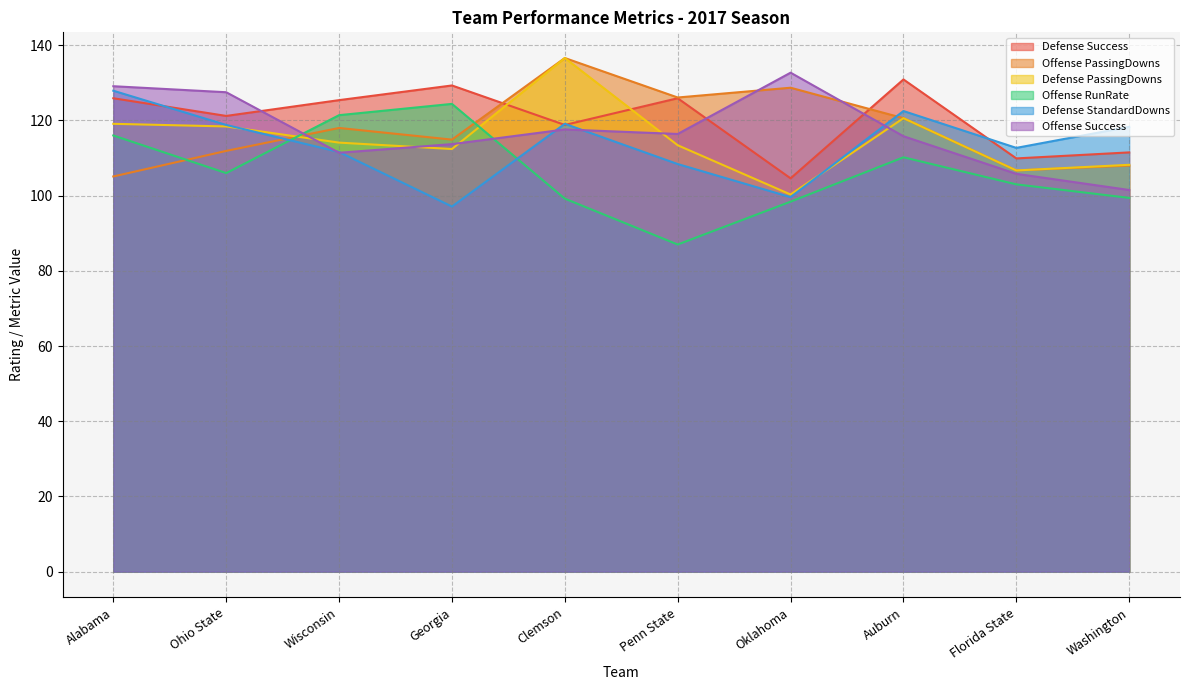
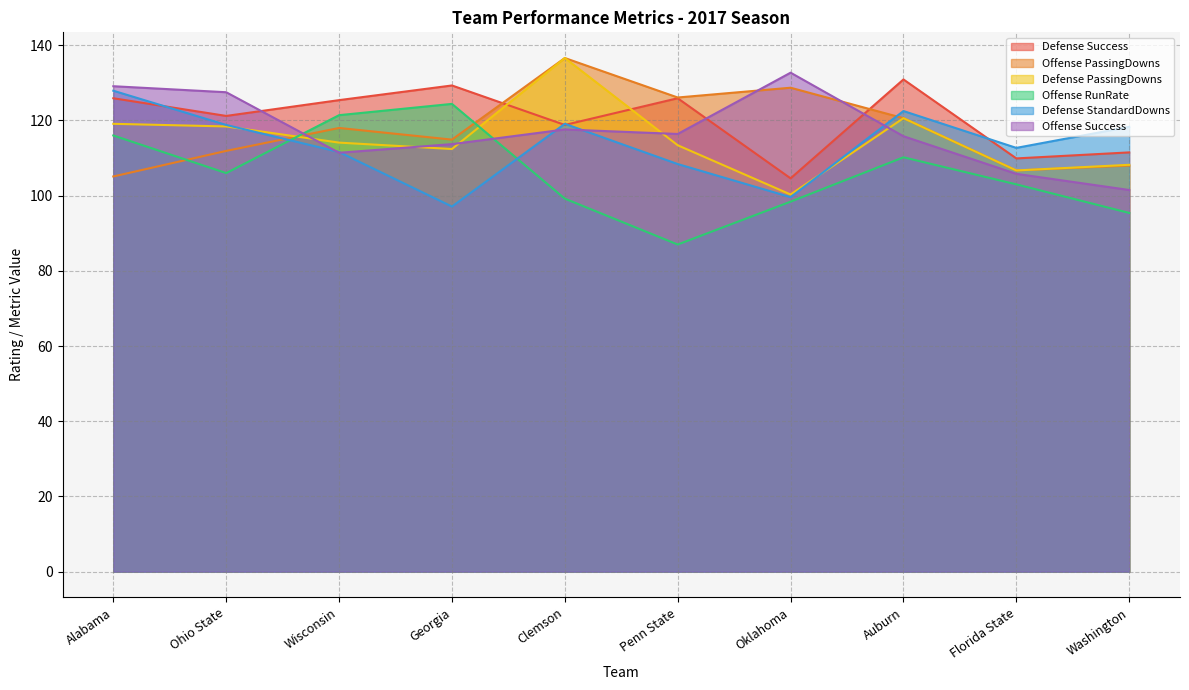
Offense RunRate, Washington: 99 -> 95
